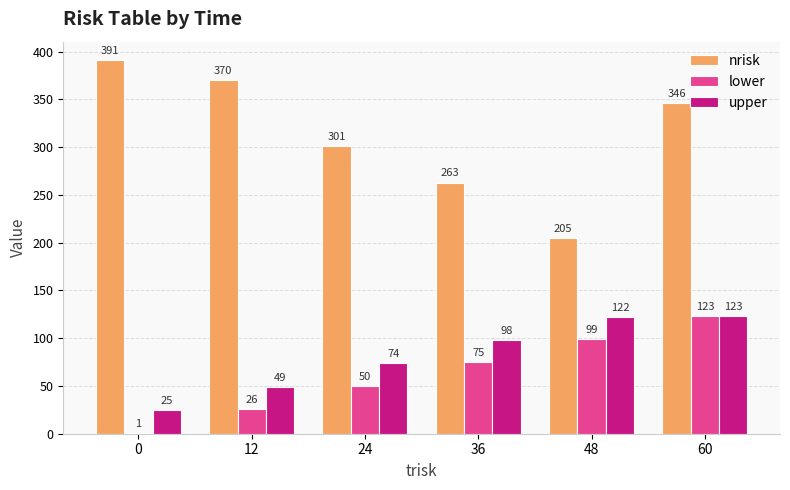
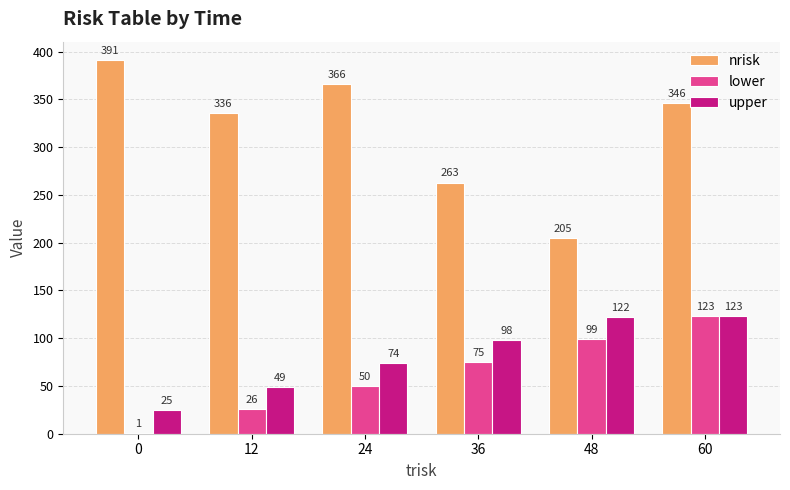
nrisk, 12: 370 -> 336
nrisk, 24: 301 -> 366
